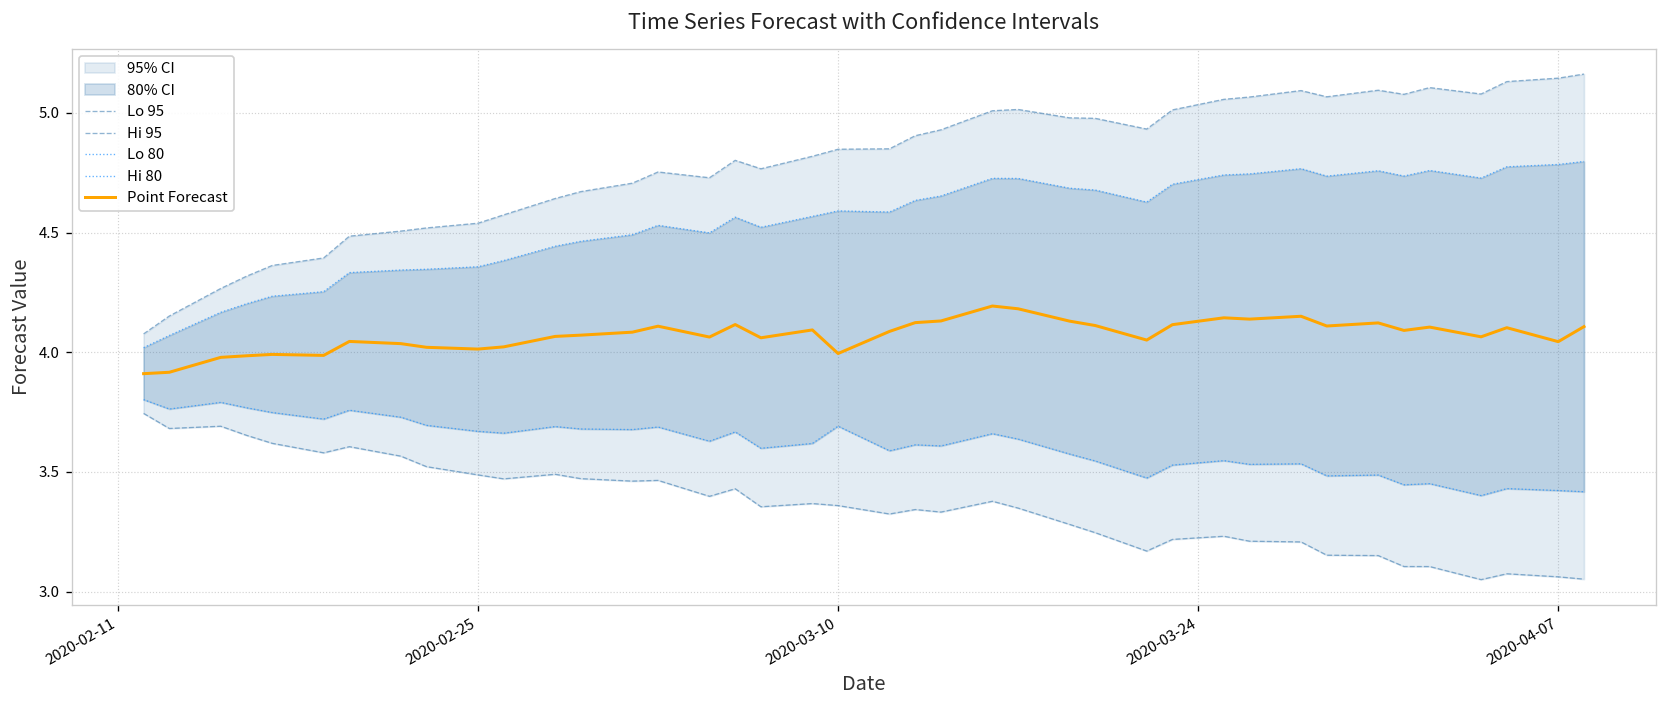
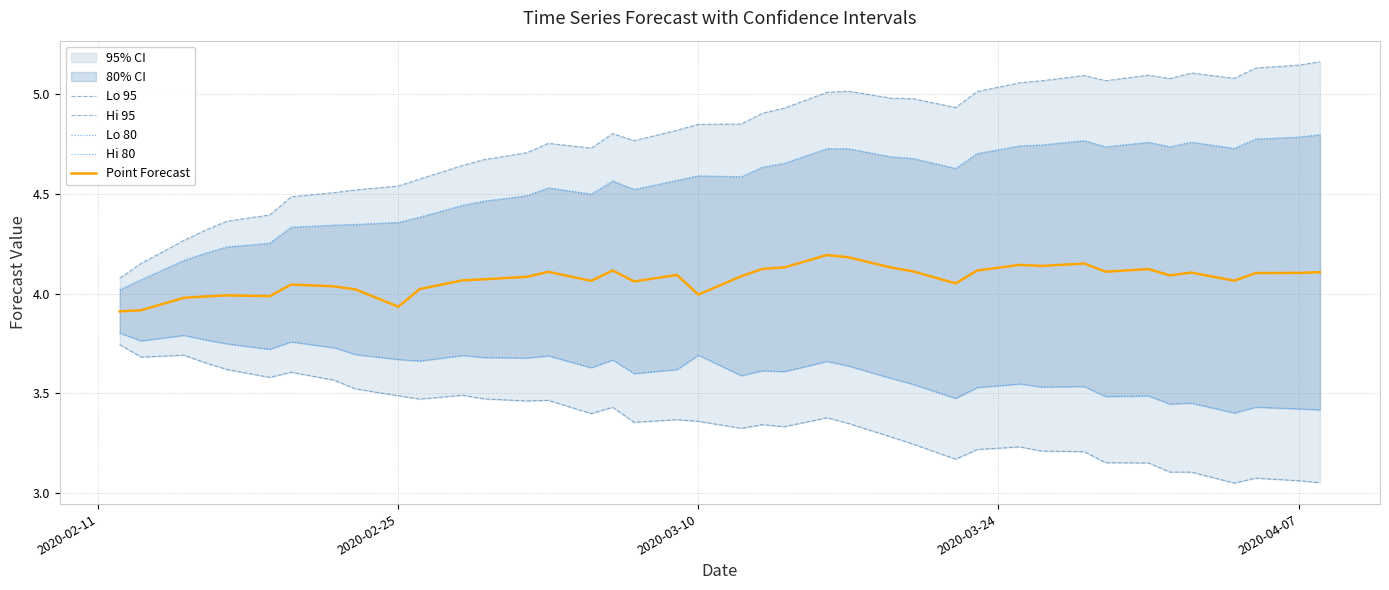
Point Forecast, 2020-02-25: 4.01 -> 3.93
Point Forecast, 2020-04-07: 4.04 -> 4.10
